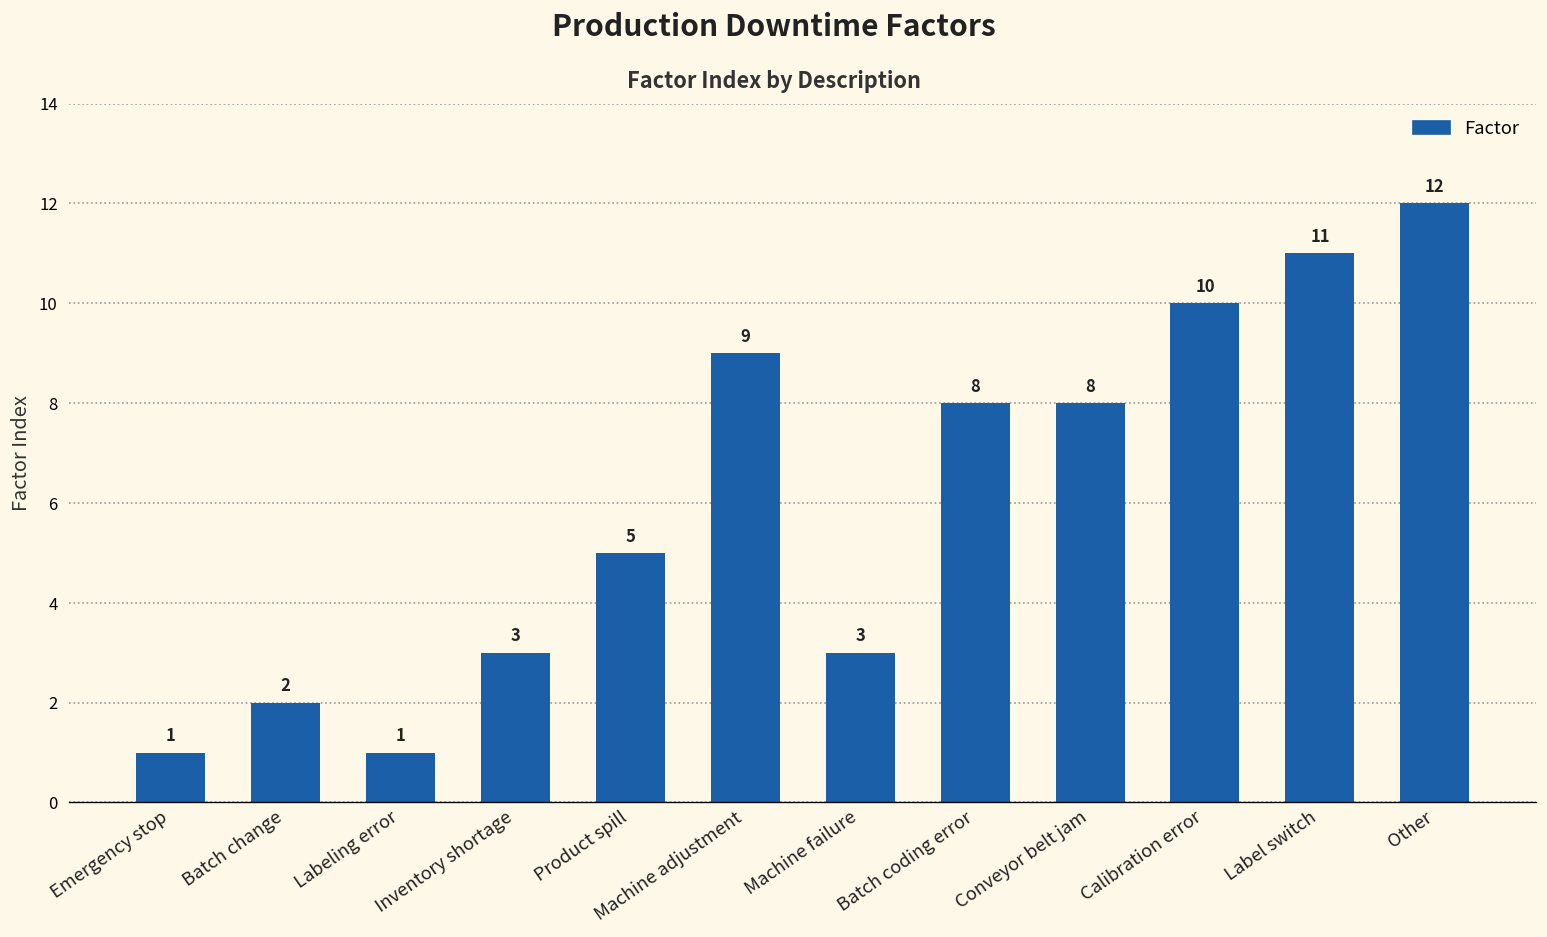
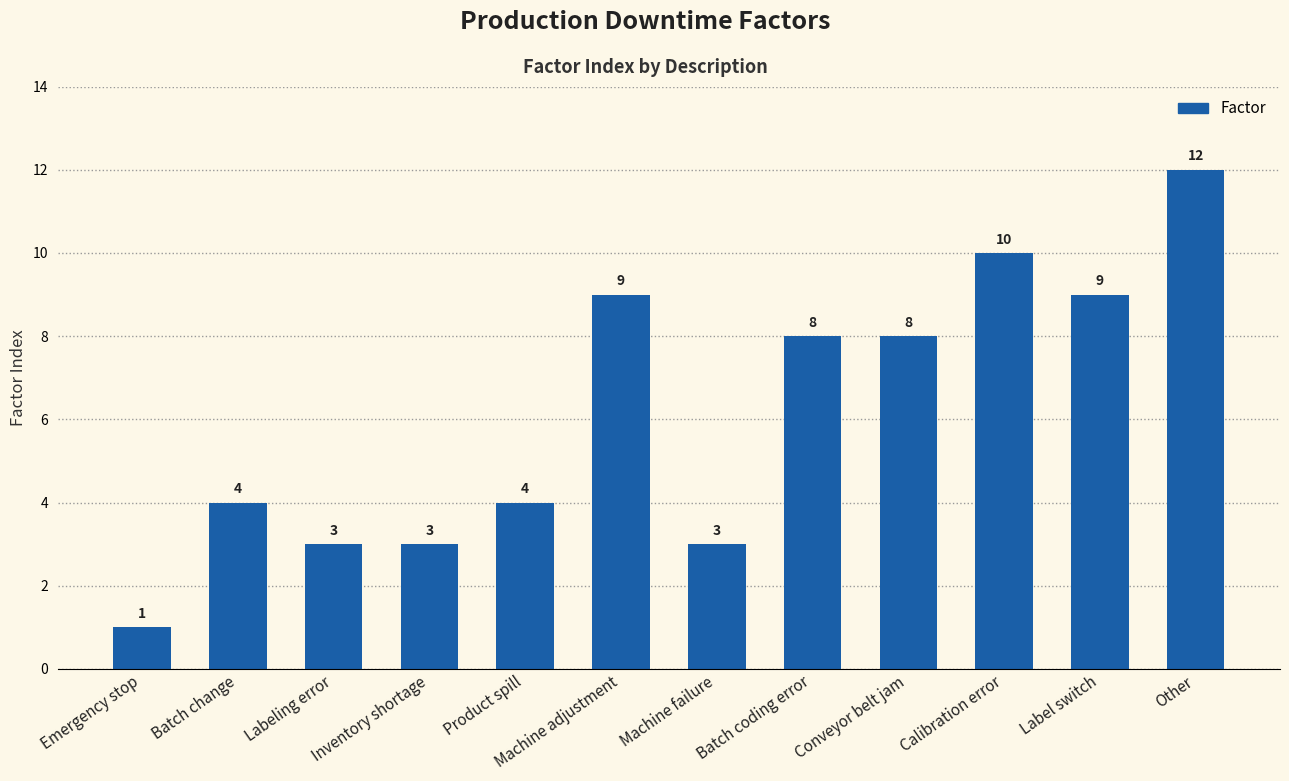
Batch change: 2 -> 4
Labeling error: 1 -> 3
Product spill: 5 -> 4
Label switch: 11 -> 9
